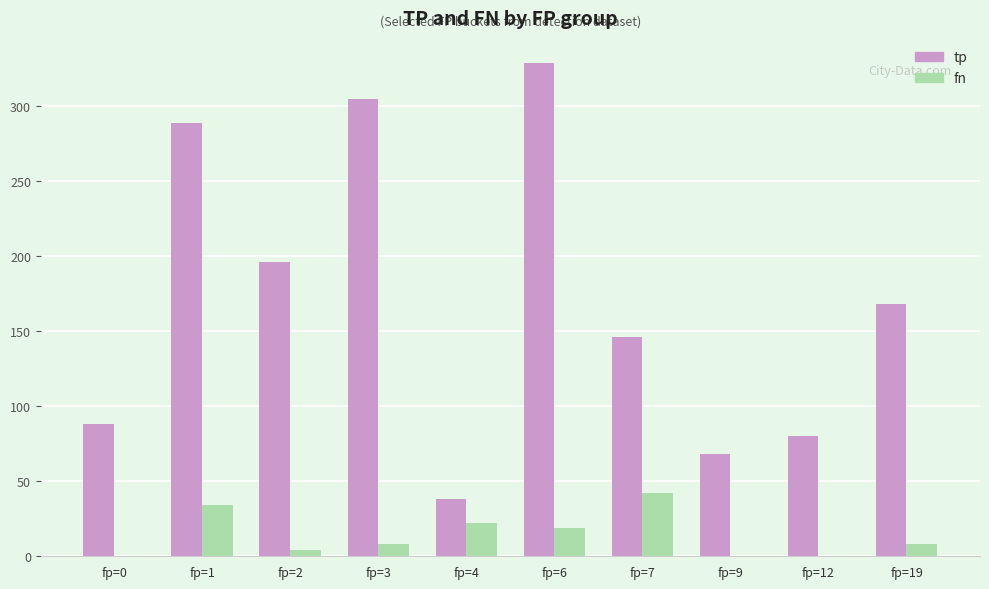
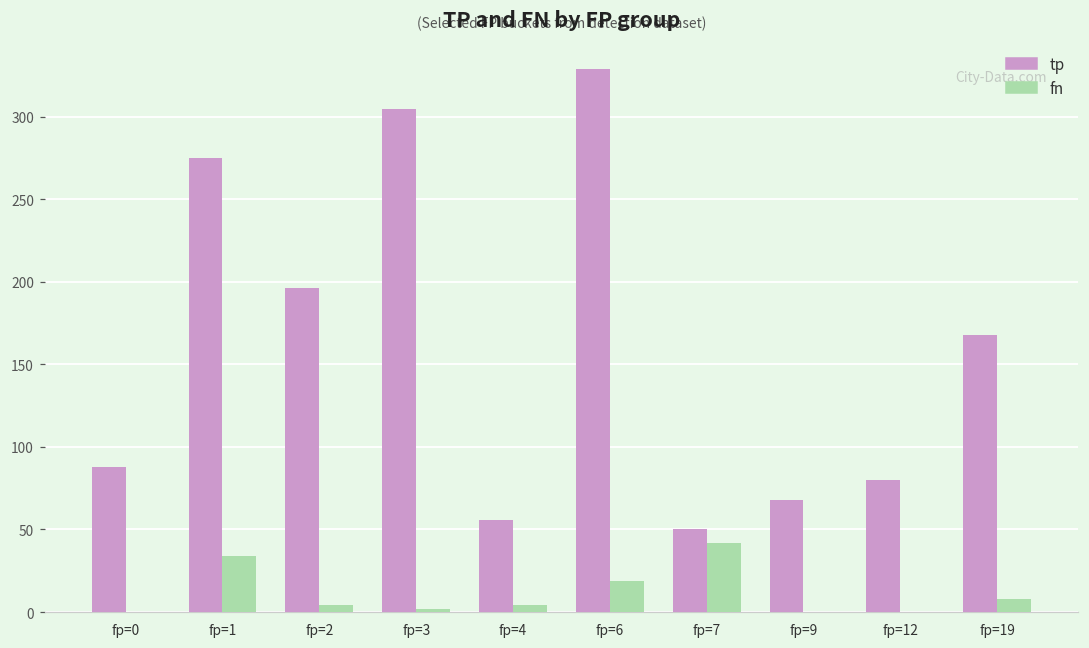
tp, fp=1: 289 -> 275
fn, fp=3: 8 -> 2
tp, fp=4: 38 -> 56
fn, fp=4: 22 -> 4
tp, fp=7: 146 -> 50
